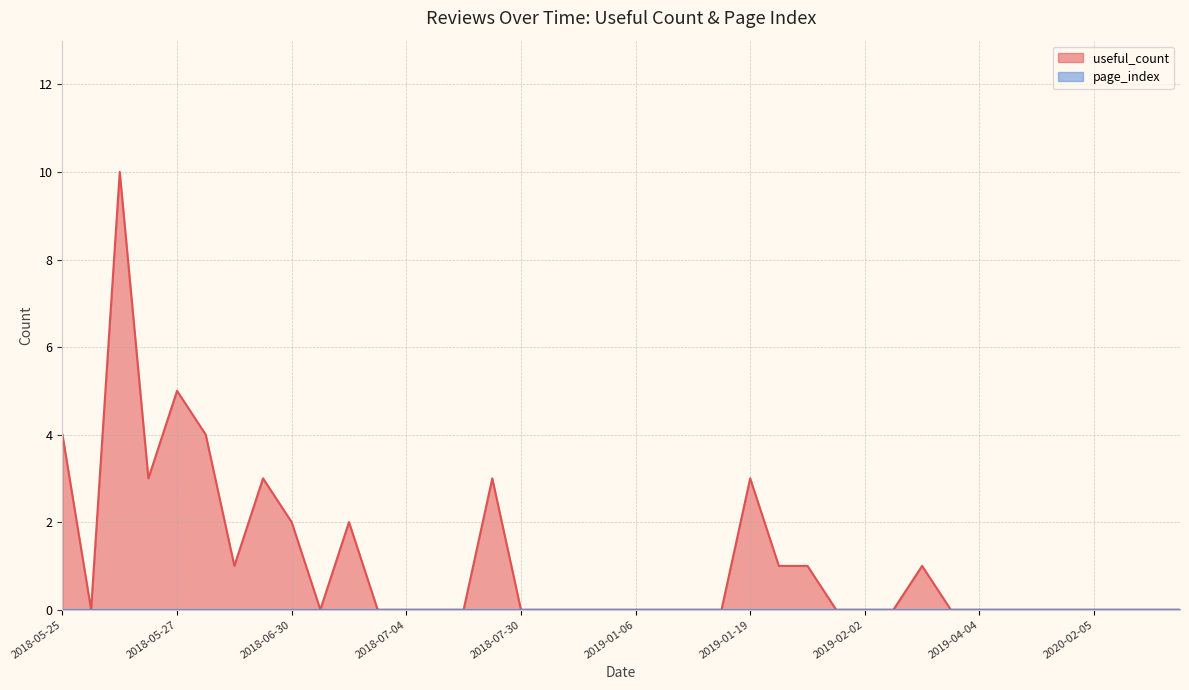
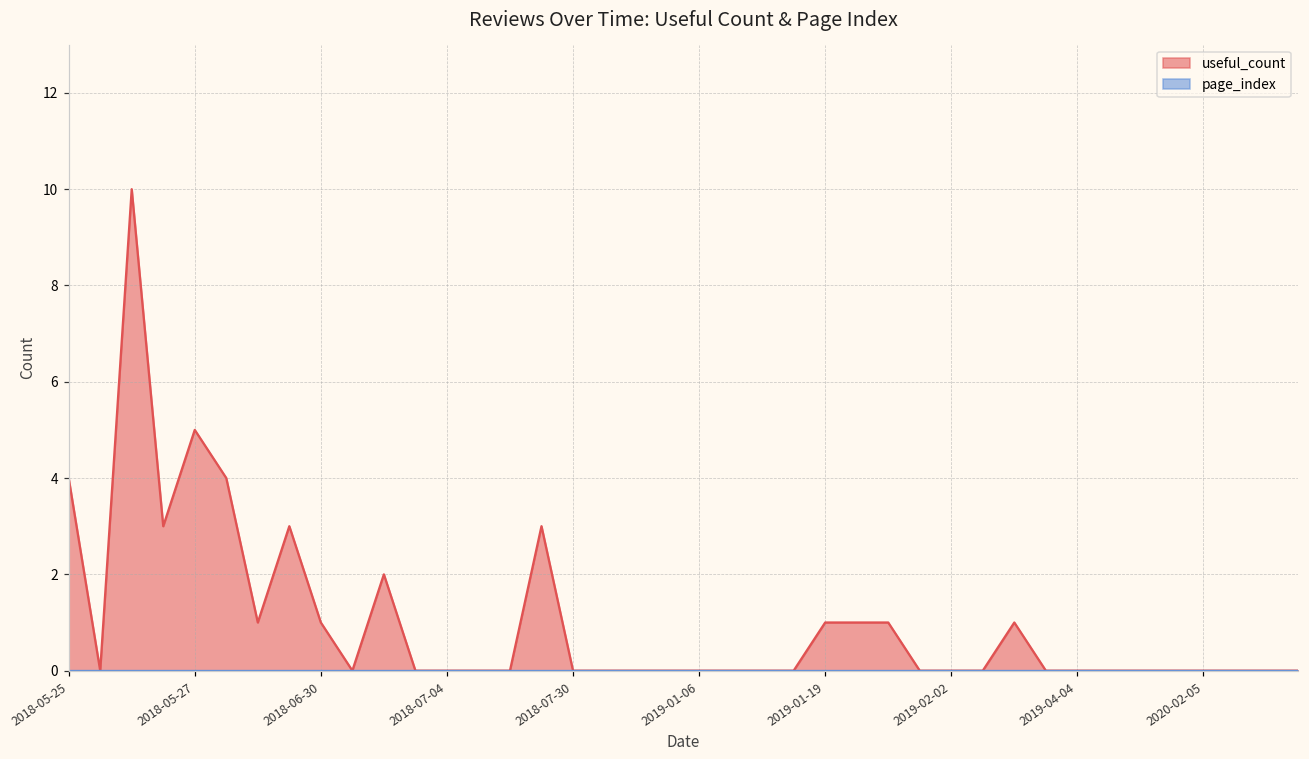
useful_count, 2018-06-30: 2 -> 1
useful_count, 2019-01-19: 3 -> 1
